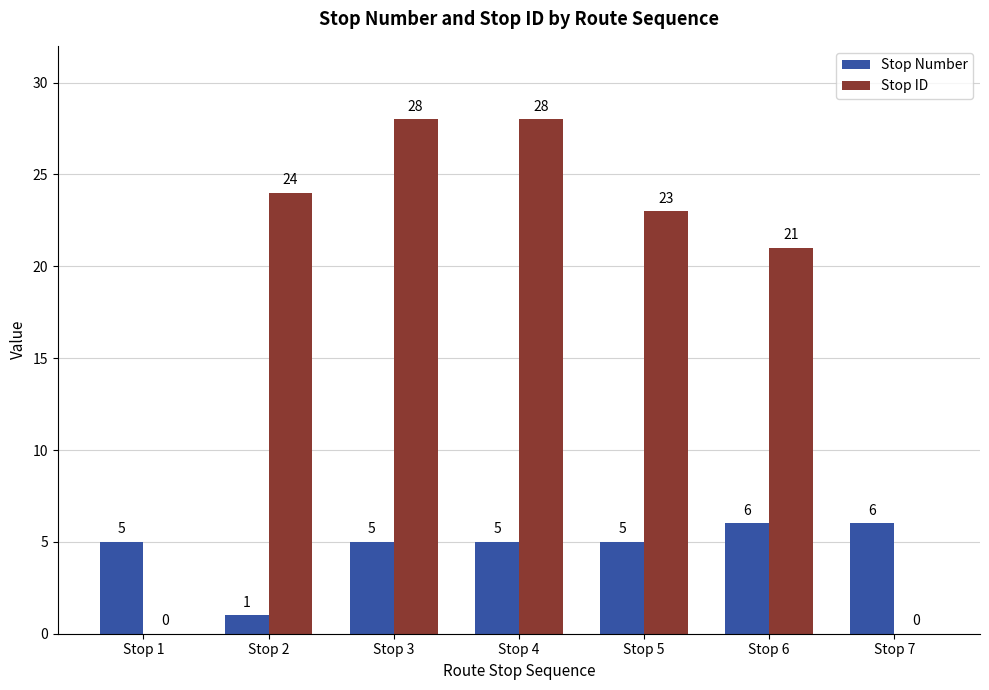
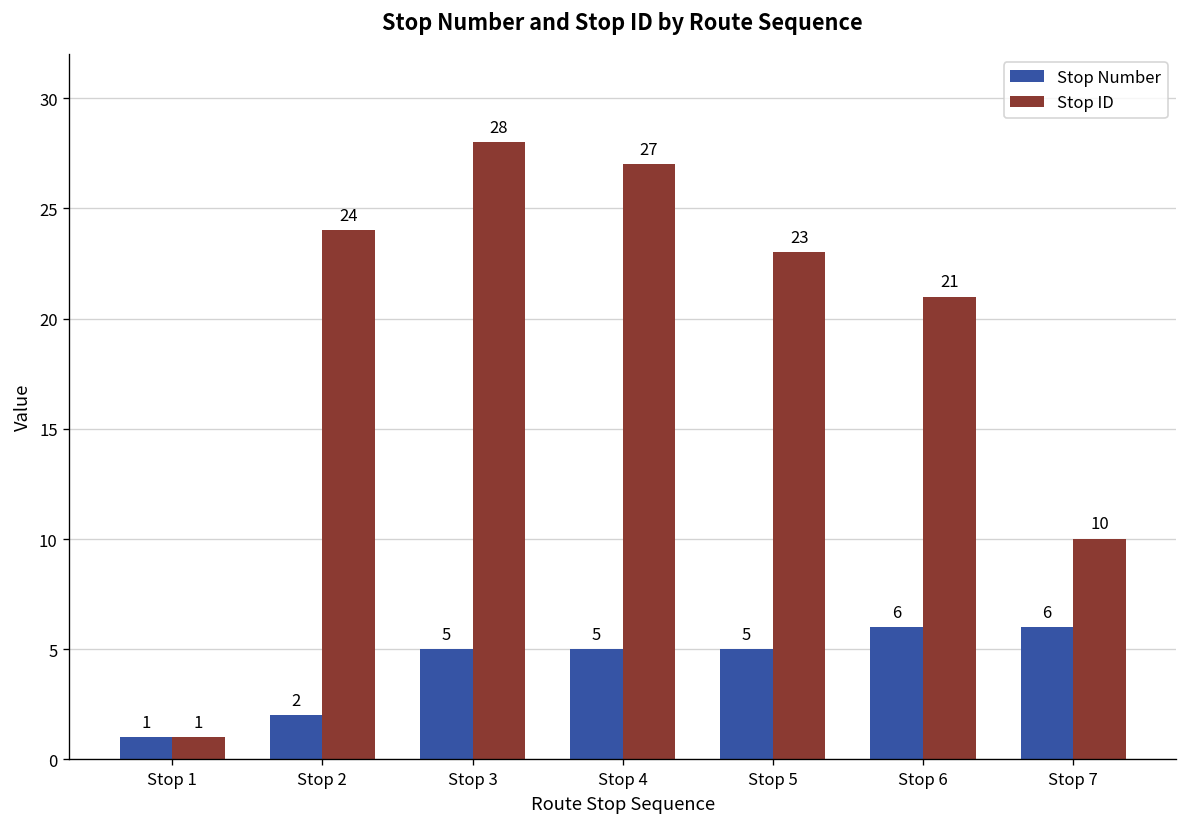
Stop Number, Stop 1: 5 -> 1
Stop ID, Stop 1: 0 -> 1
Stop Number, Stop 2: 1 -> 2
Stop ID, Stop 4: 28 -> 27
Stop ID, Stop 7: 0 -> 10
